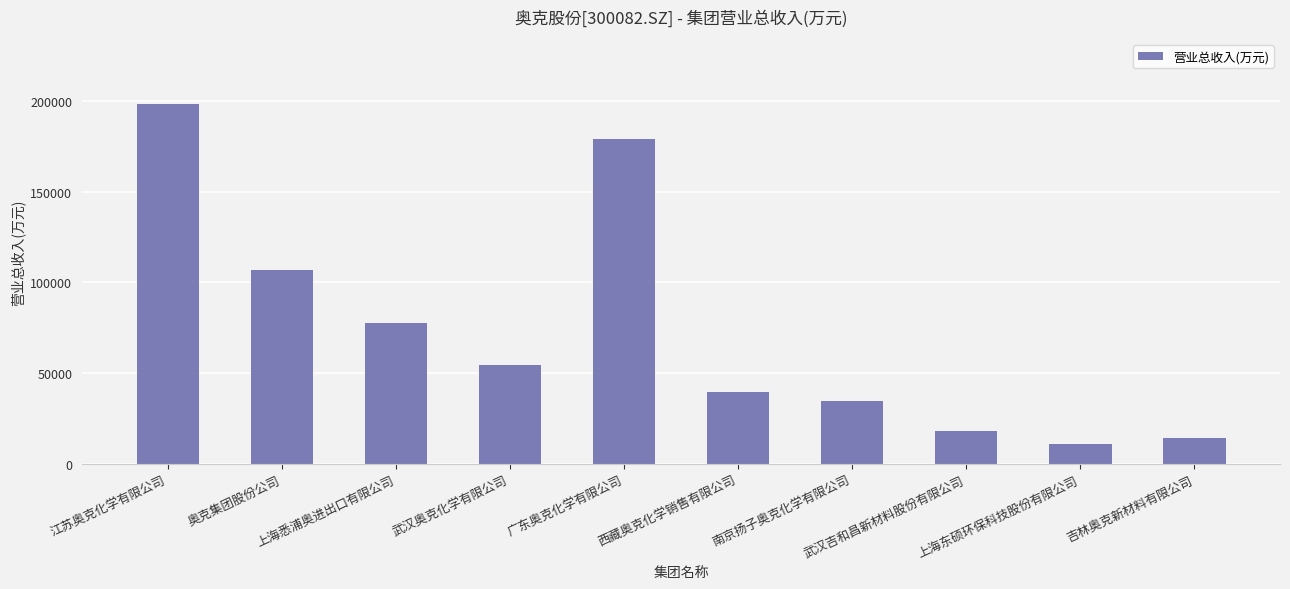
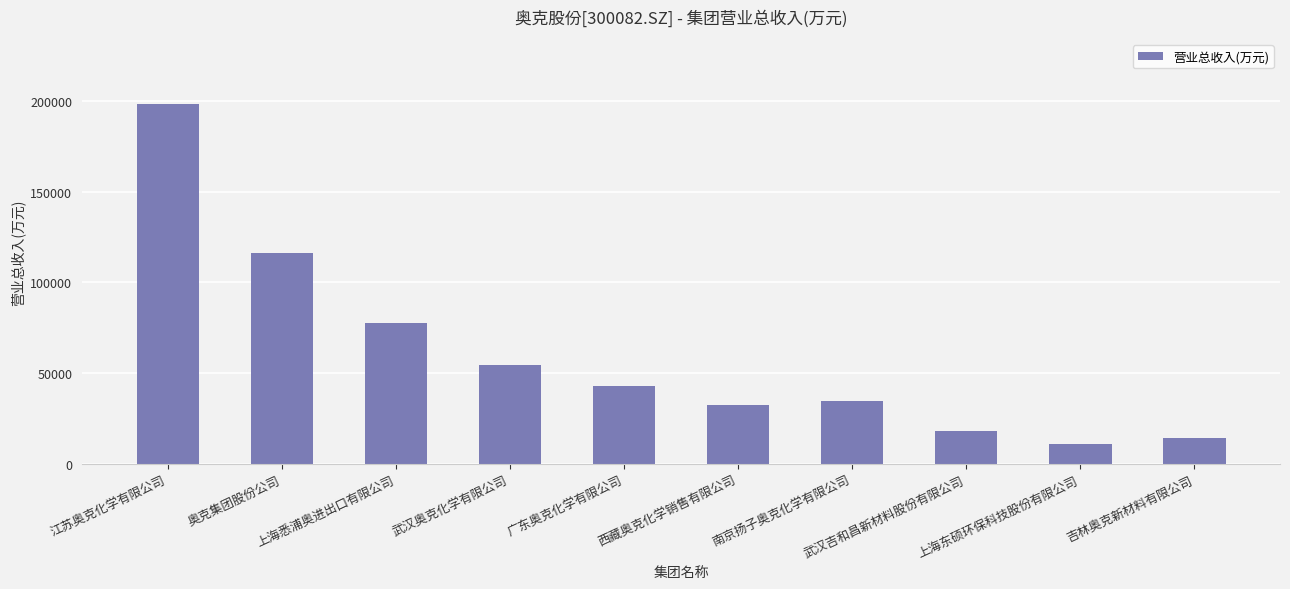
奥克集团股份公司: 107000 -> 116000
广东奥克化学有限公司: 179000 -> 43000
西藏奥克化学销售有限公司: 40000 -> 33000
